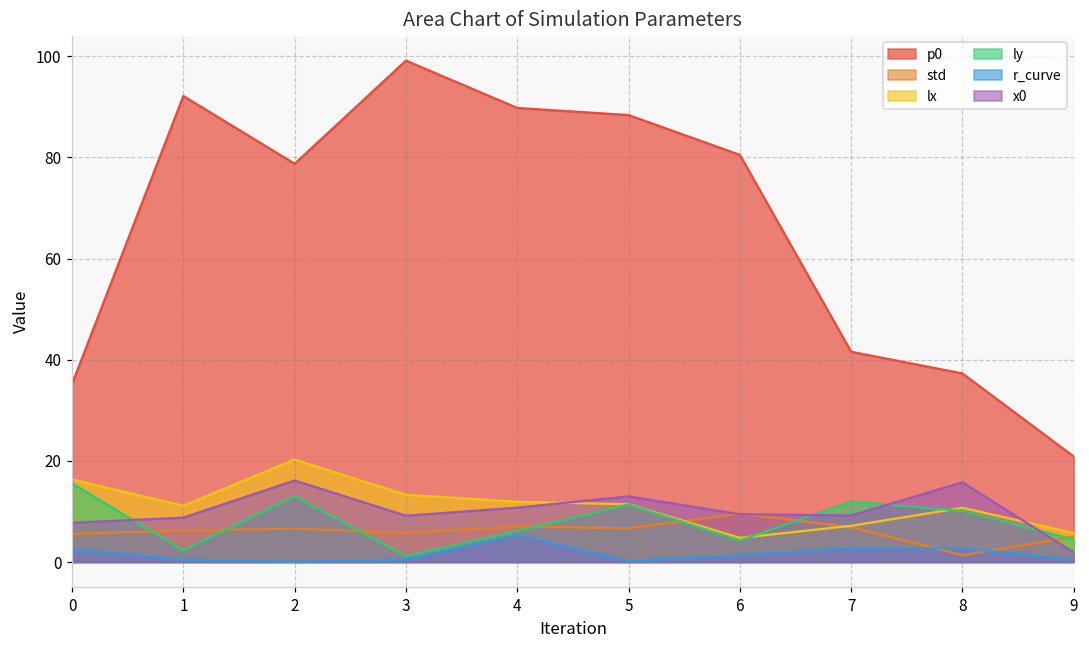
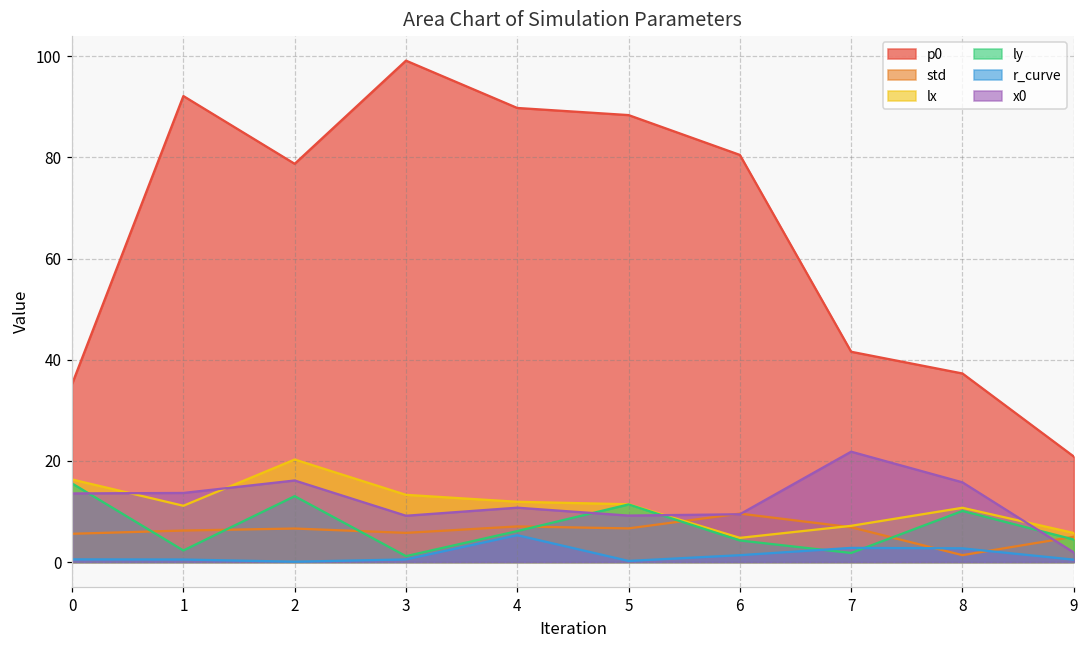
r_curve, 0: 3 -> 1
x0, 0: 8 -> 14
x0, 1: 9 -> 14
x0, 5: 13 -> 9
ly, 7: 12 -> 2
x0, 7: 9 -> 22
